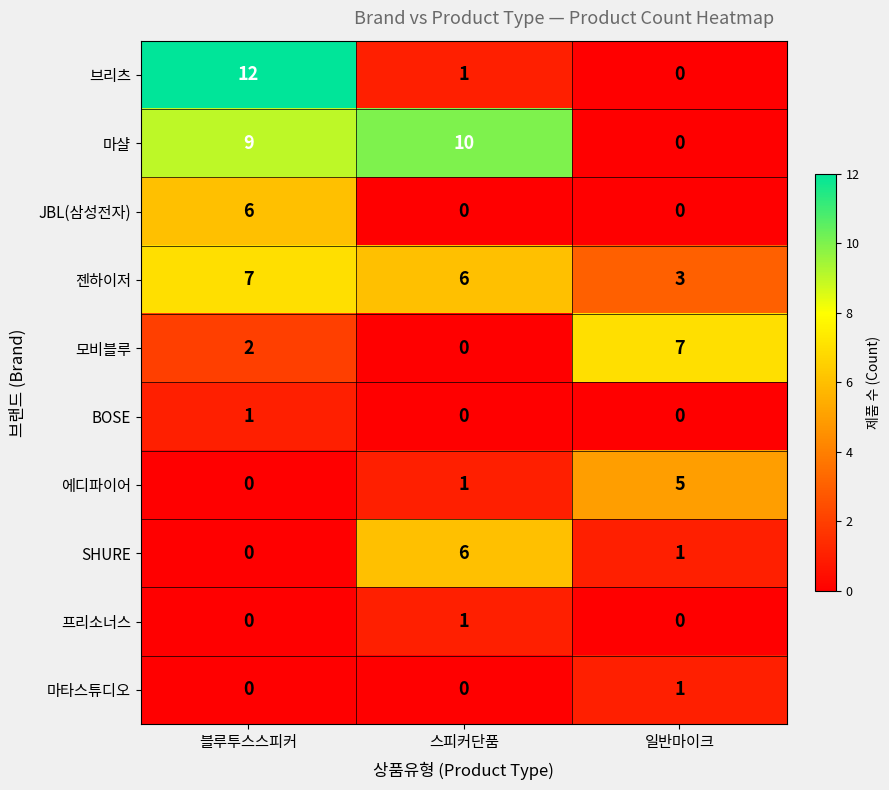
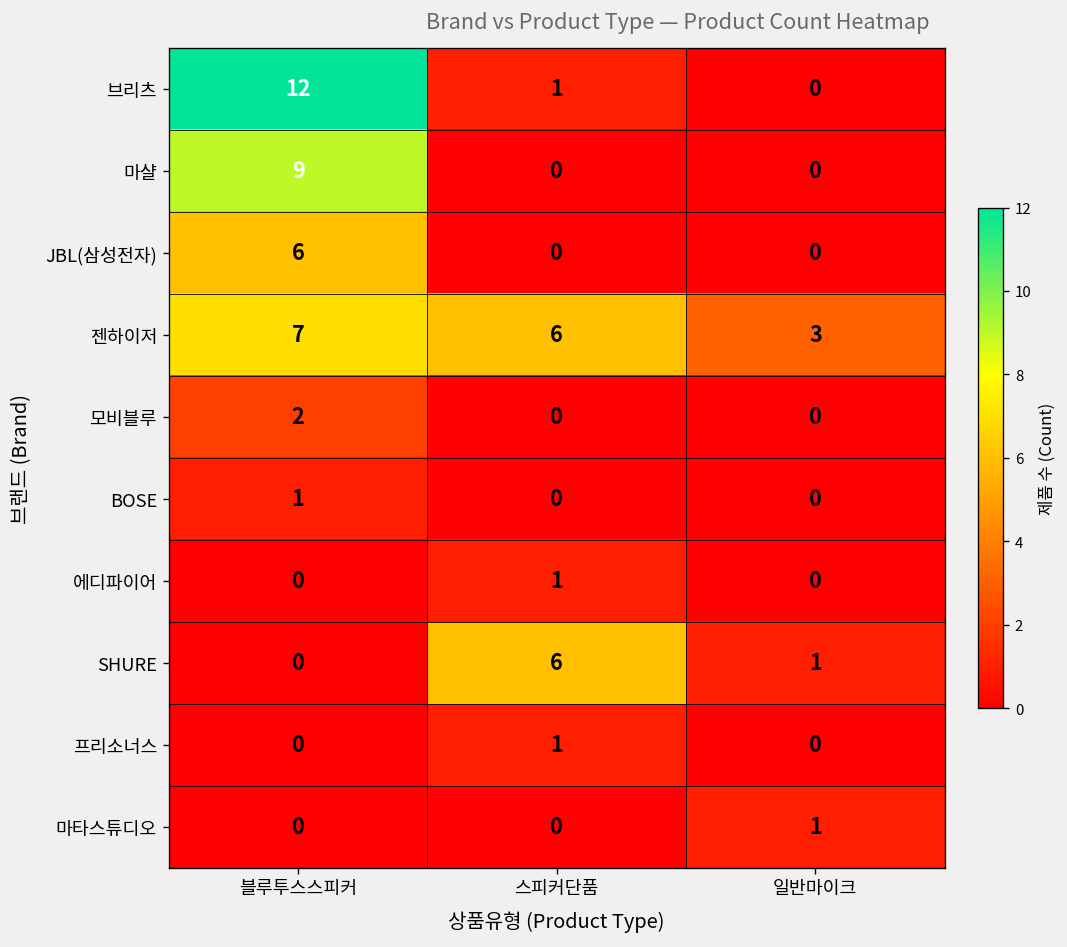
마샬, 스피커단품: 10 -> 0
모비블루, 일반마이크: 7 -> 0
에디파이어, 일반마이크: 5 -> 0
